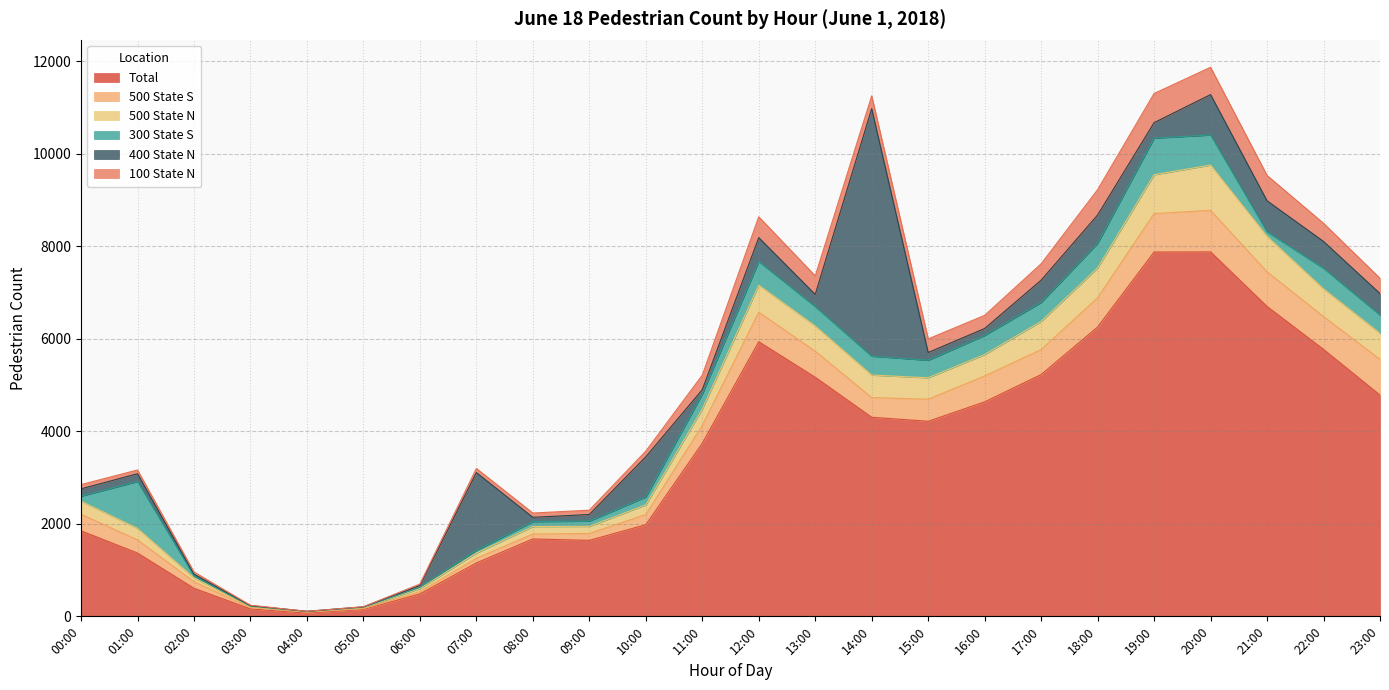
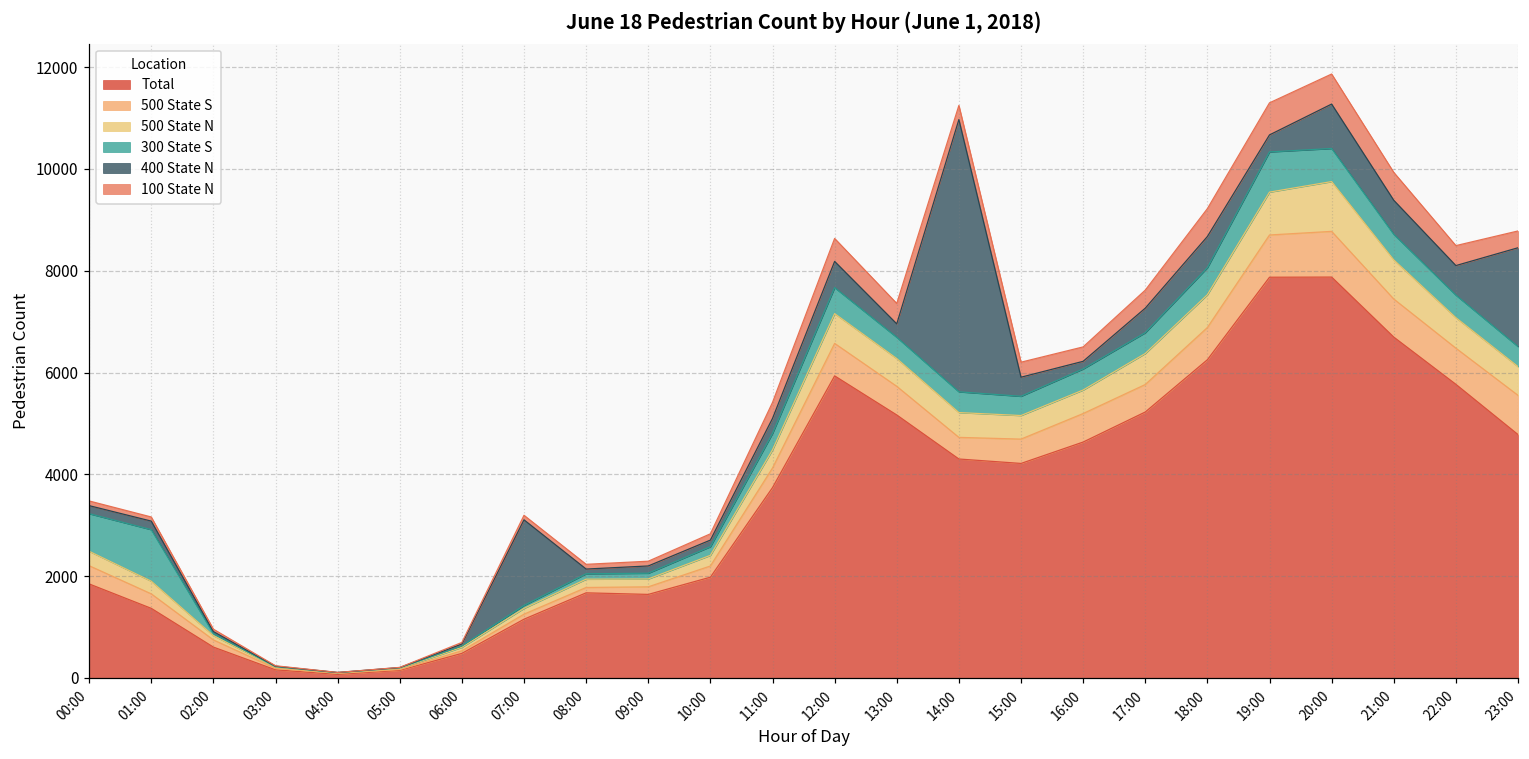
300 State S, 00:00: 100 -> 700
400 State N, 10:00: 900 -> 100
400 State N, 11:00: 100 -> 300
400 State N, 15:00: 200 -> 400
300 State S, 21:00: 100 -> 500
400 State N, 23:00: 500 -> 1900
